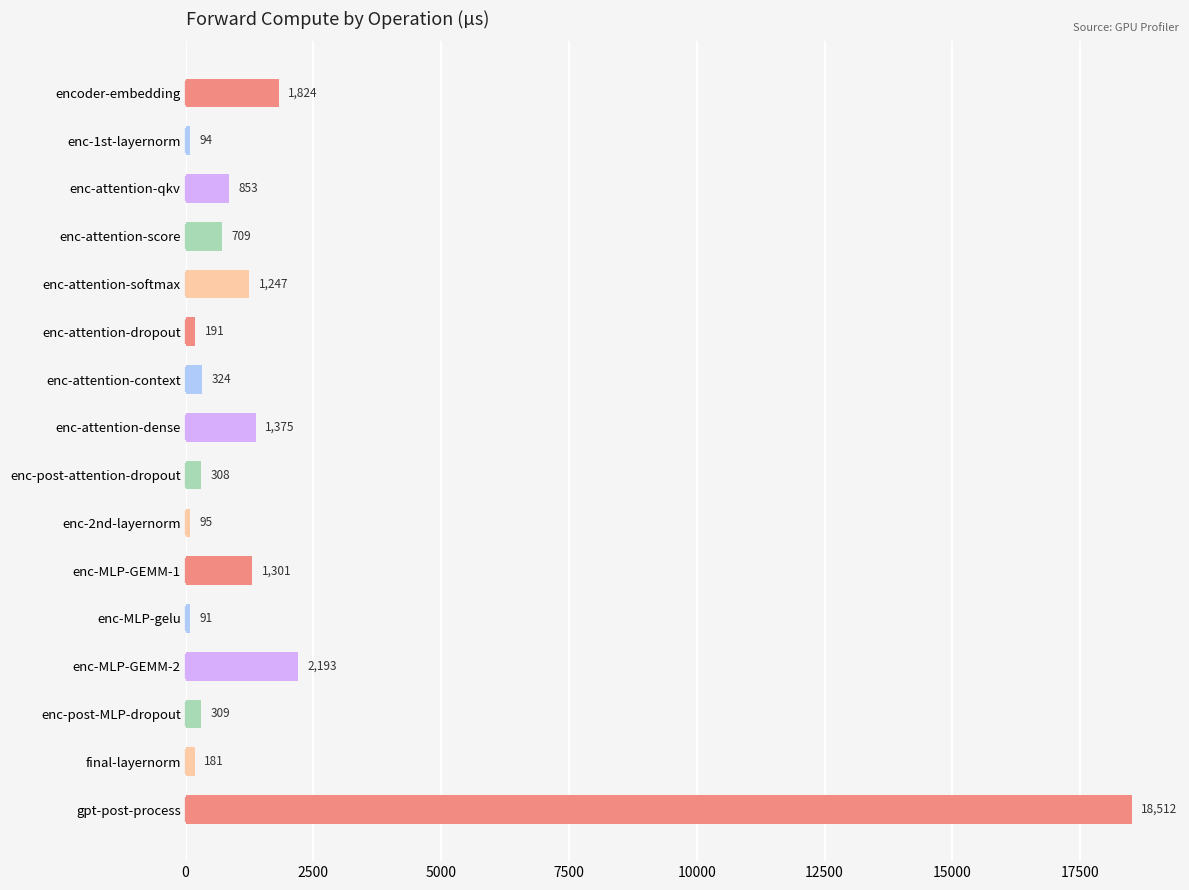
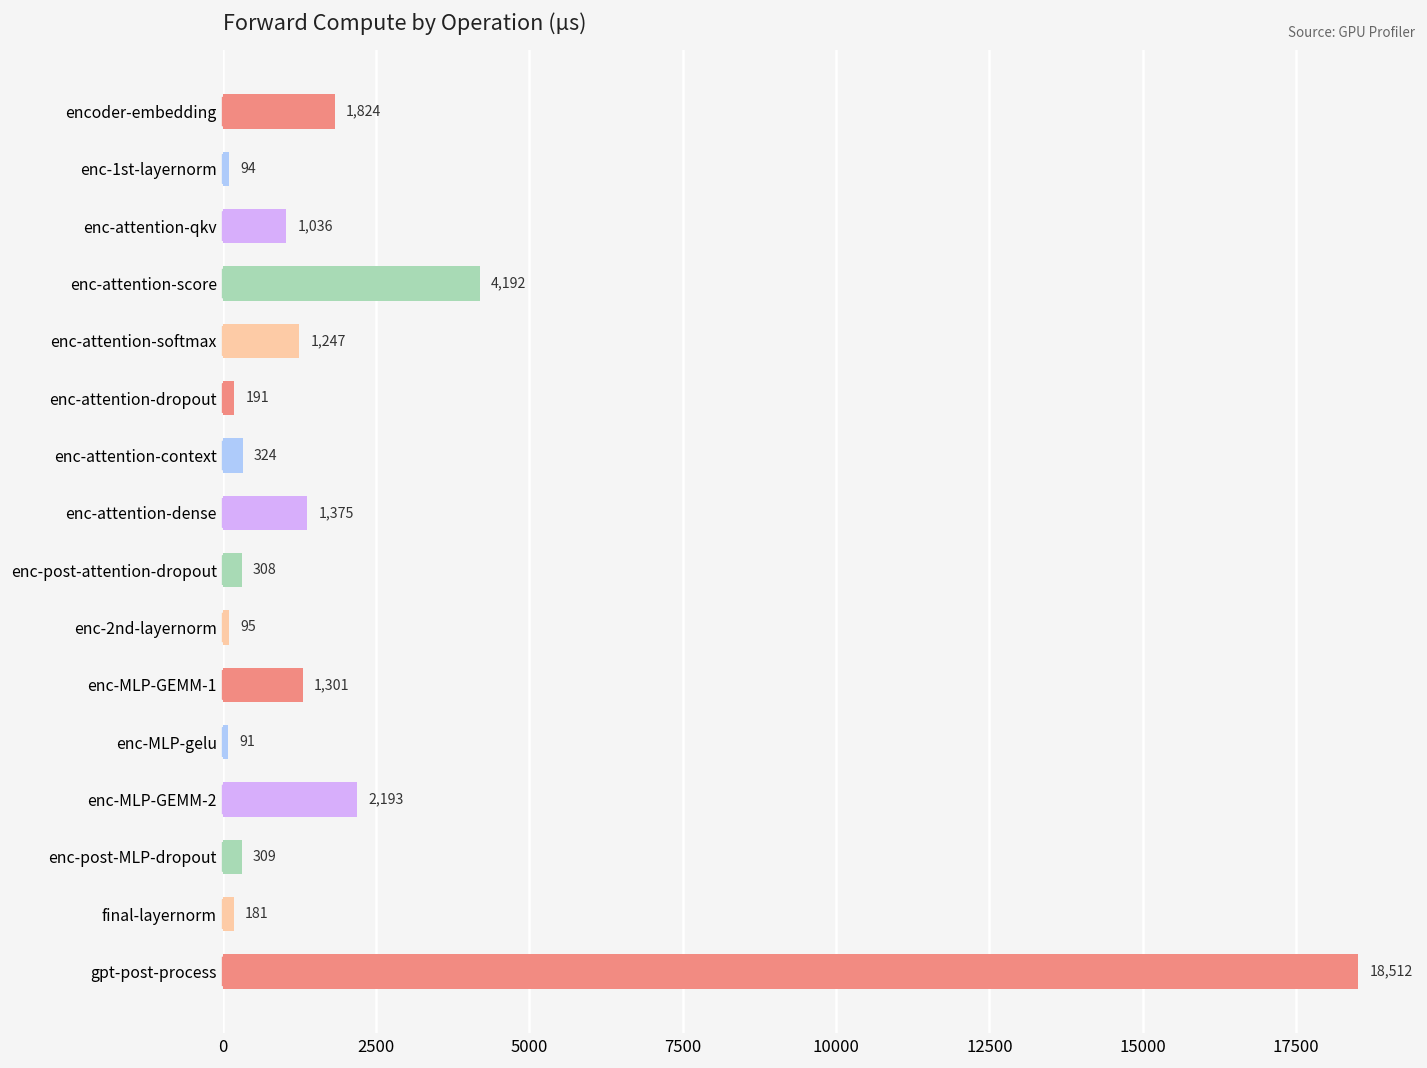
enc-attention-qkv: 853 -> 1,036
enc-attention-score: 709 -> 4,192
